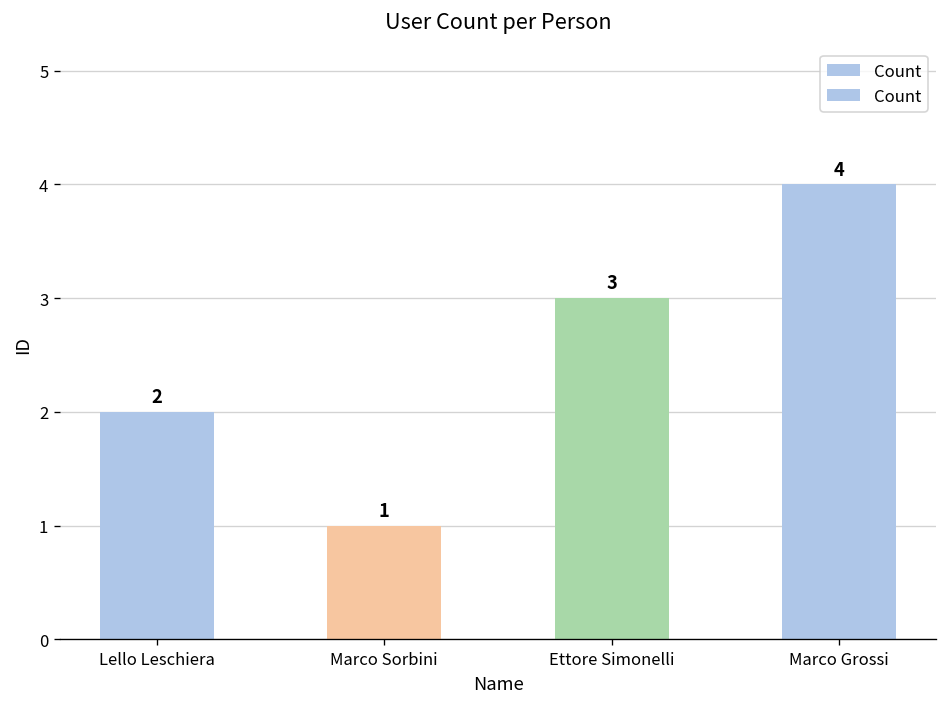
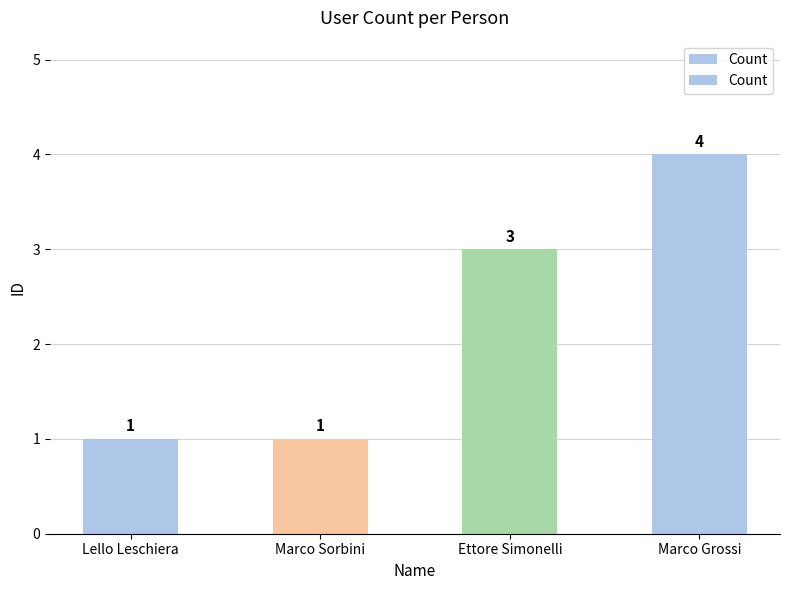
Lello Leschiera: 2 -> 1
